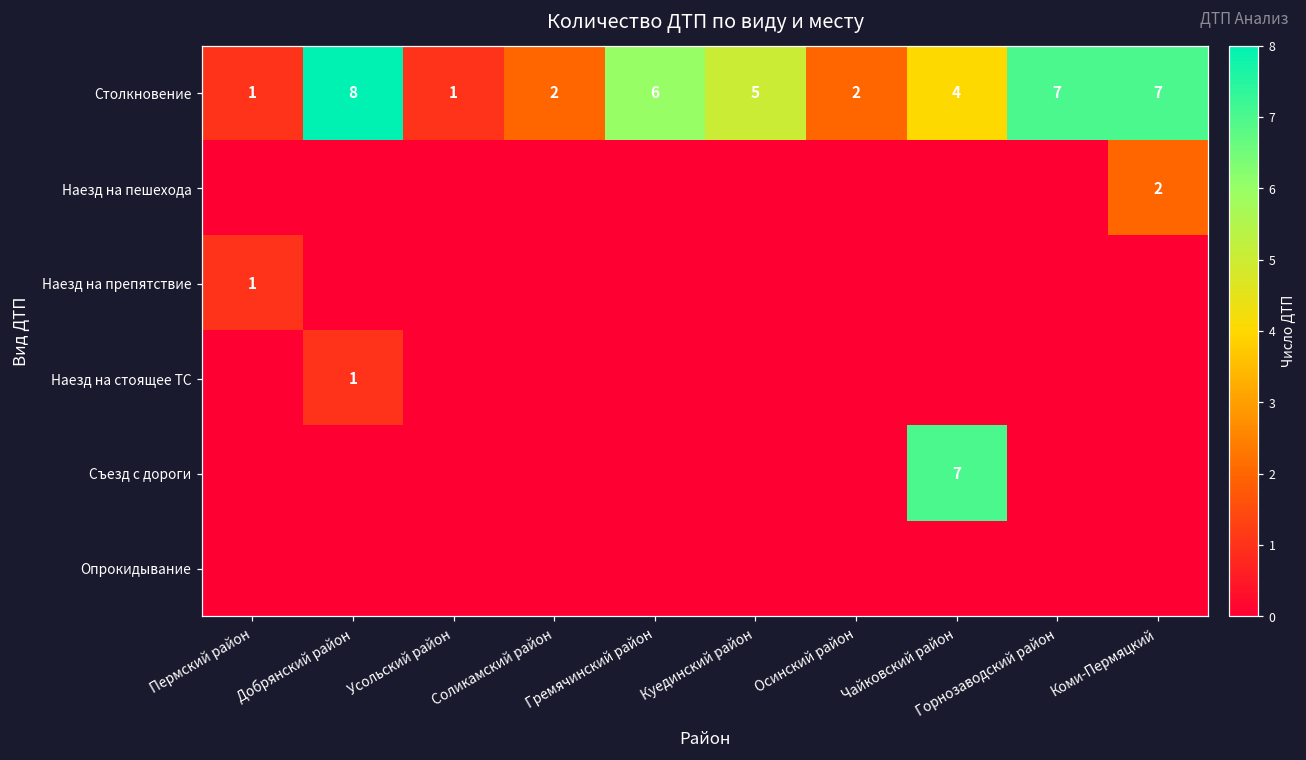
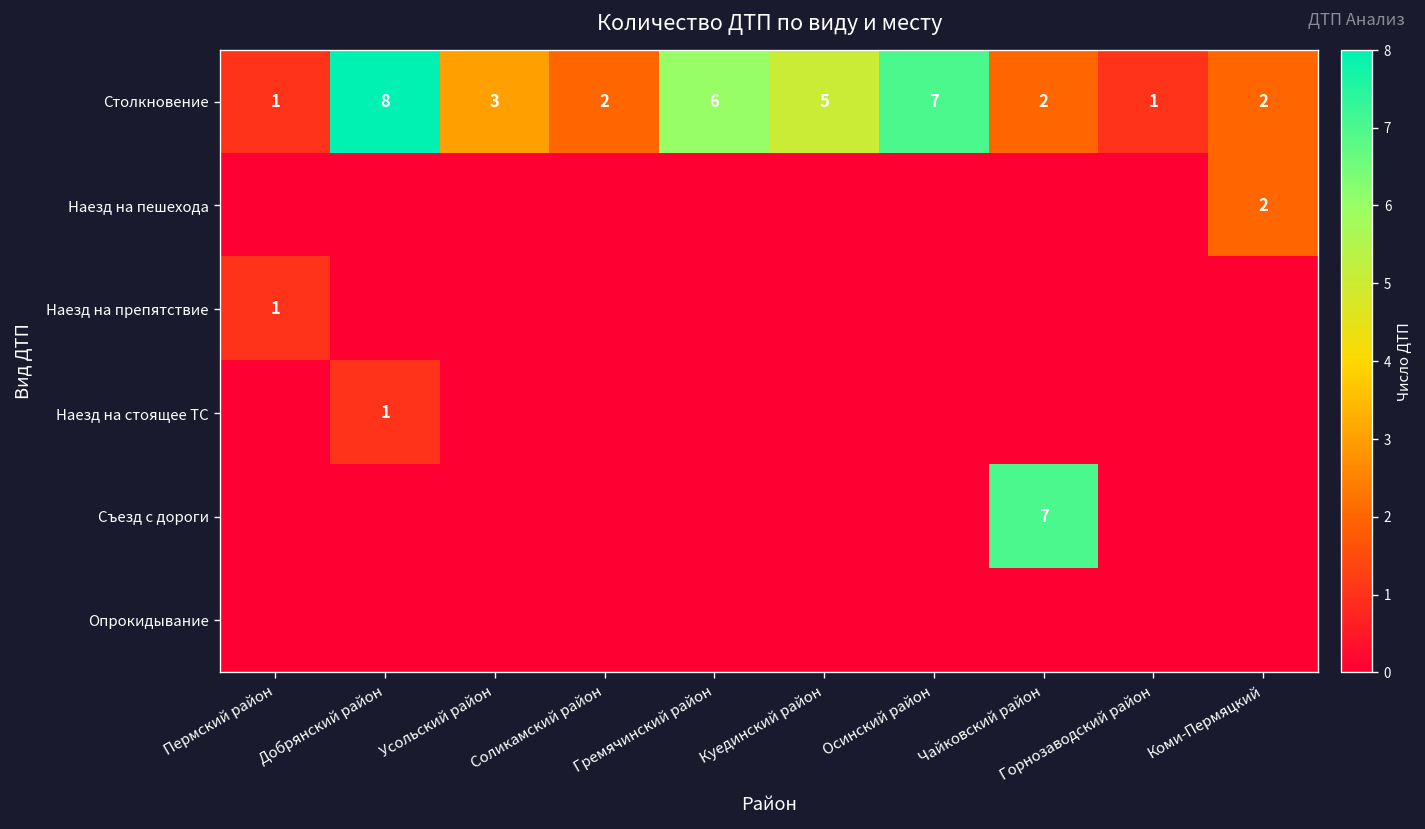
Столкновение, Усольский район: 1 -> 3
Столкновение, Осинский район: 2 -> 7
Столкновение, Чайковский район: 4 -> 2
Столкновение, Горнозаводский район: 7 -> 1
Столкновение, Коми-Пермяцкий: 7 -> 2
